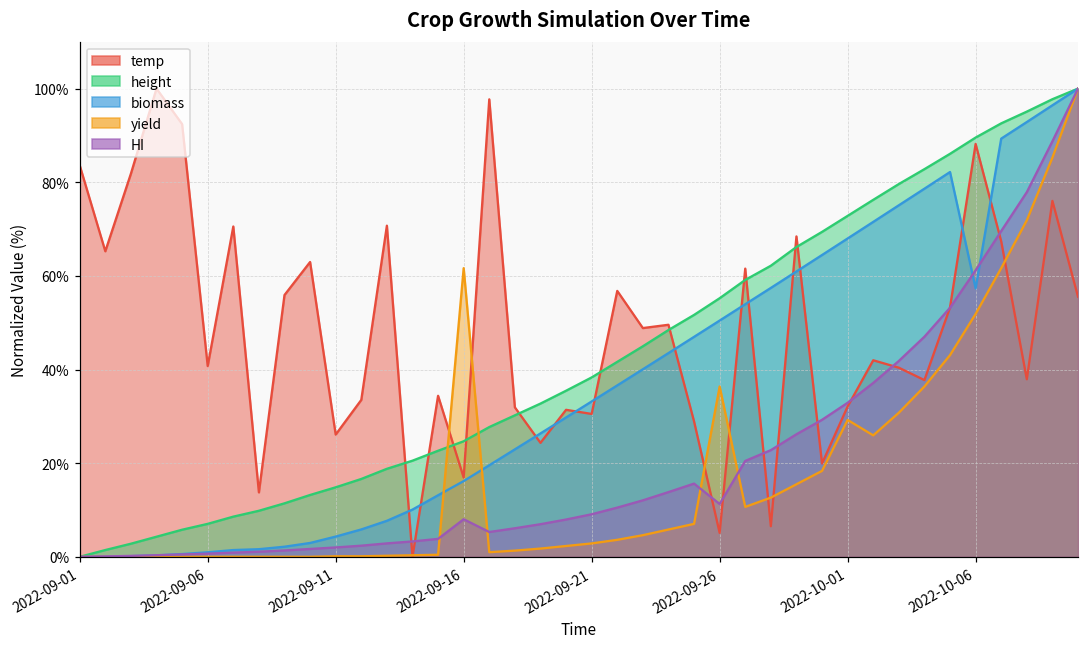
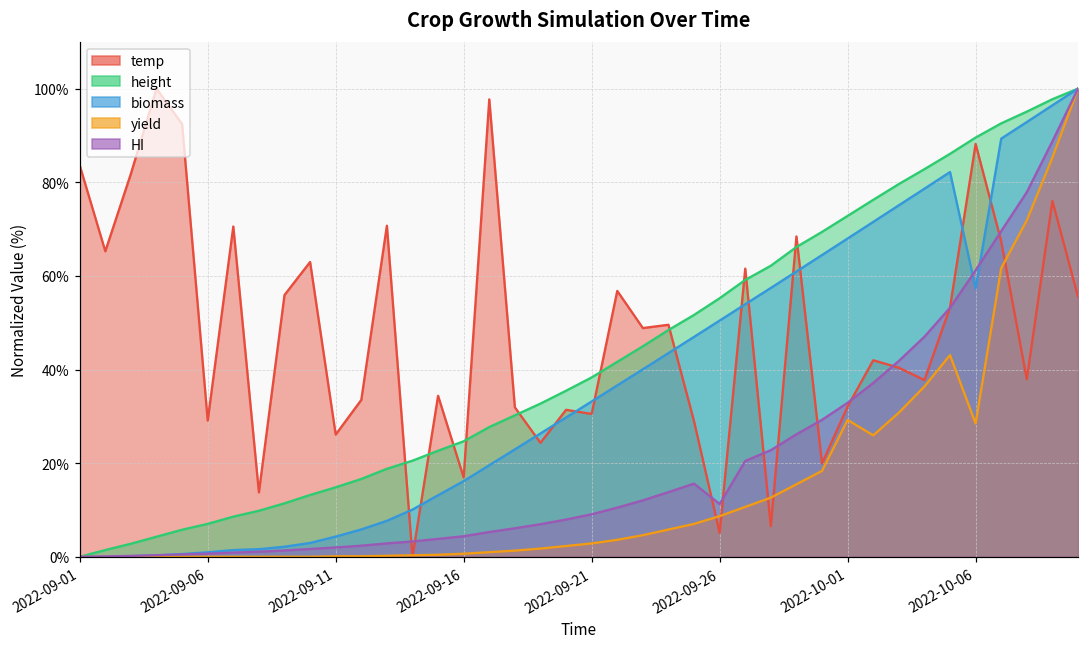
temp, 2022-09-06: 41% -> 29%
yield, 2022-09-16: 62% -> 1%
HI, 2022-09-16: 8% -> 4%
yield, 2022-09-26: 36% -> 9%
yield, 2022-10-06: 52% -> 28%
